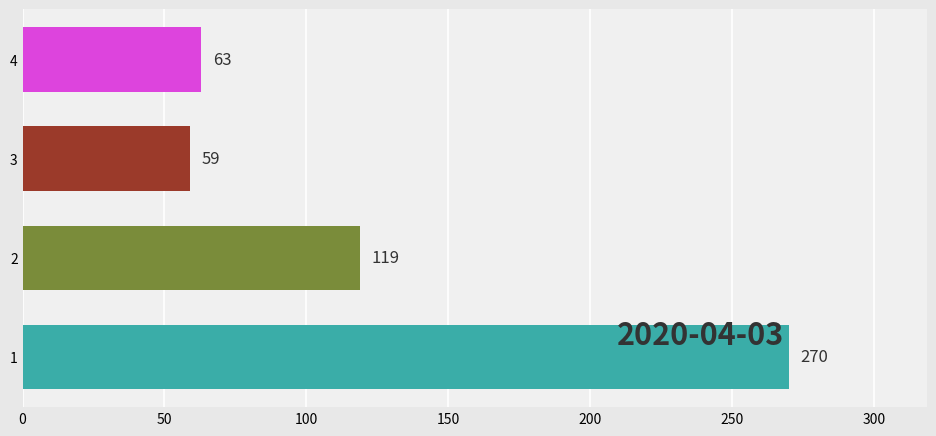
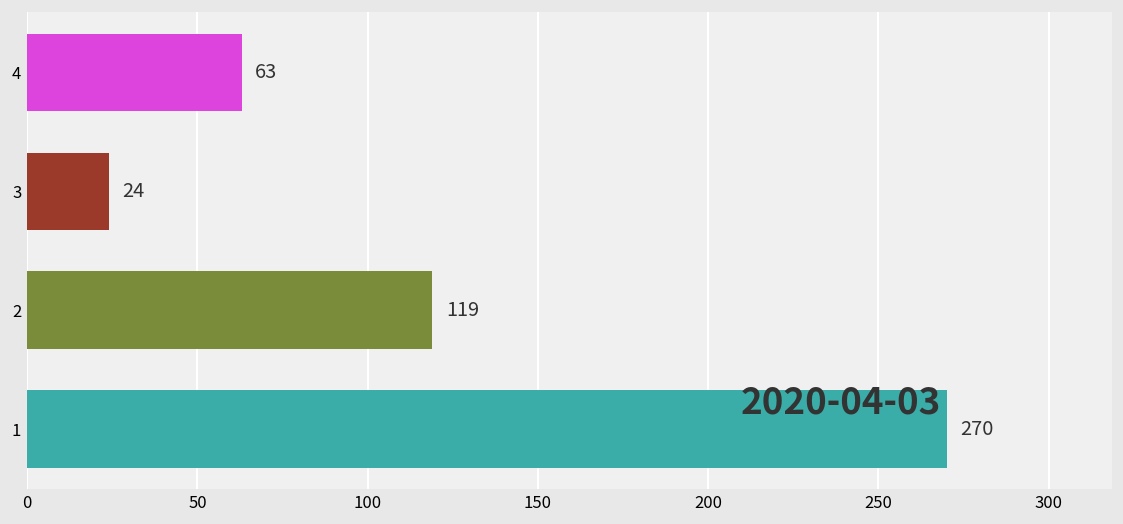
3: 59 -> 24
